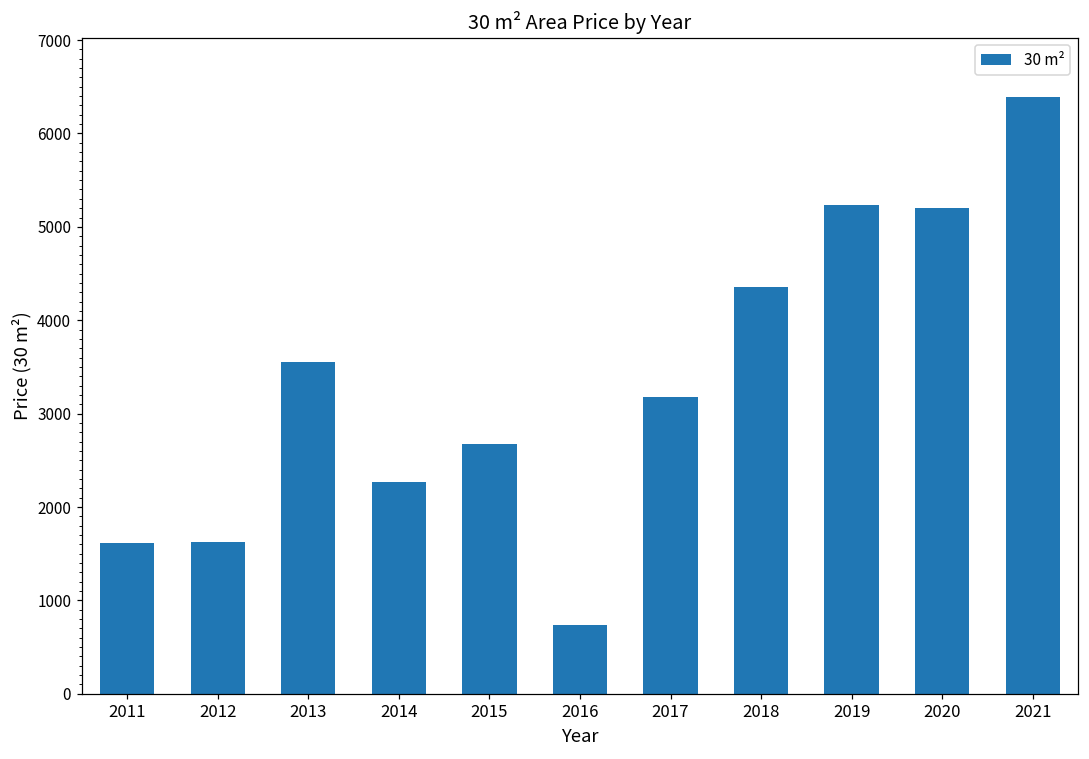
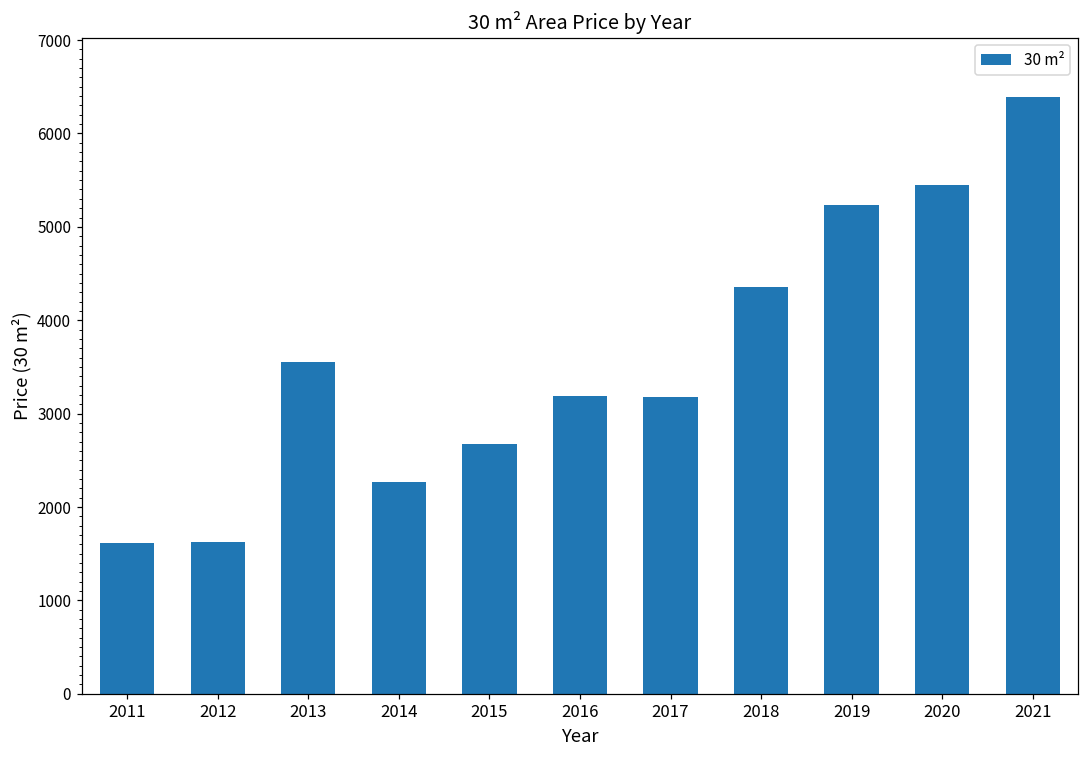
2016: 700 -> 3200
2020: 5200 -> 5400
